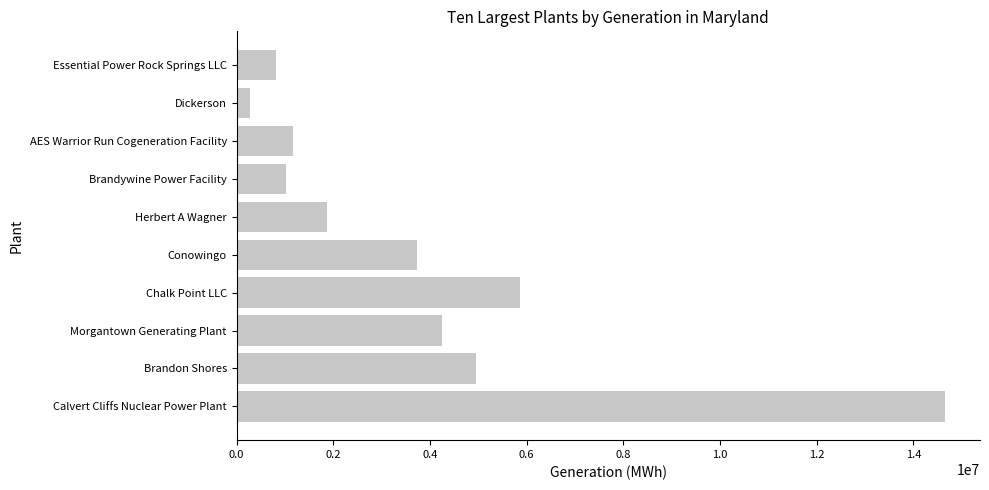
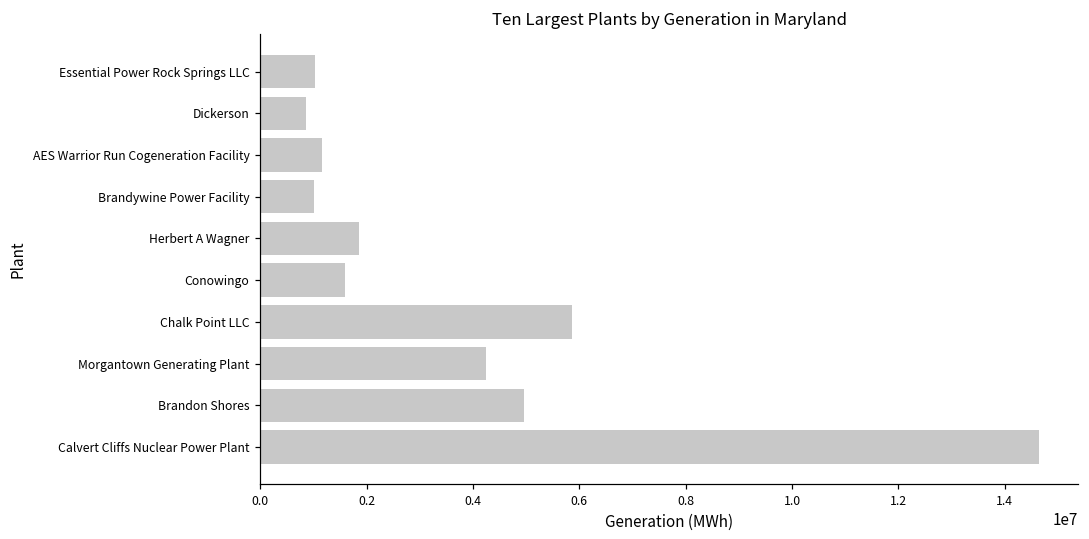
Essential Power Rock Springs LLC: 800000 -> 1000000
Dickerson: 300000 -> 900000
Conowingo: 3700000 -> 1600000
